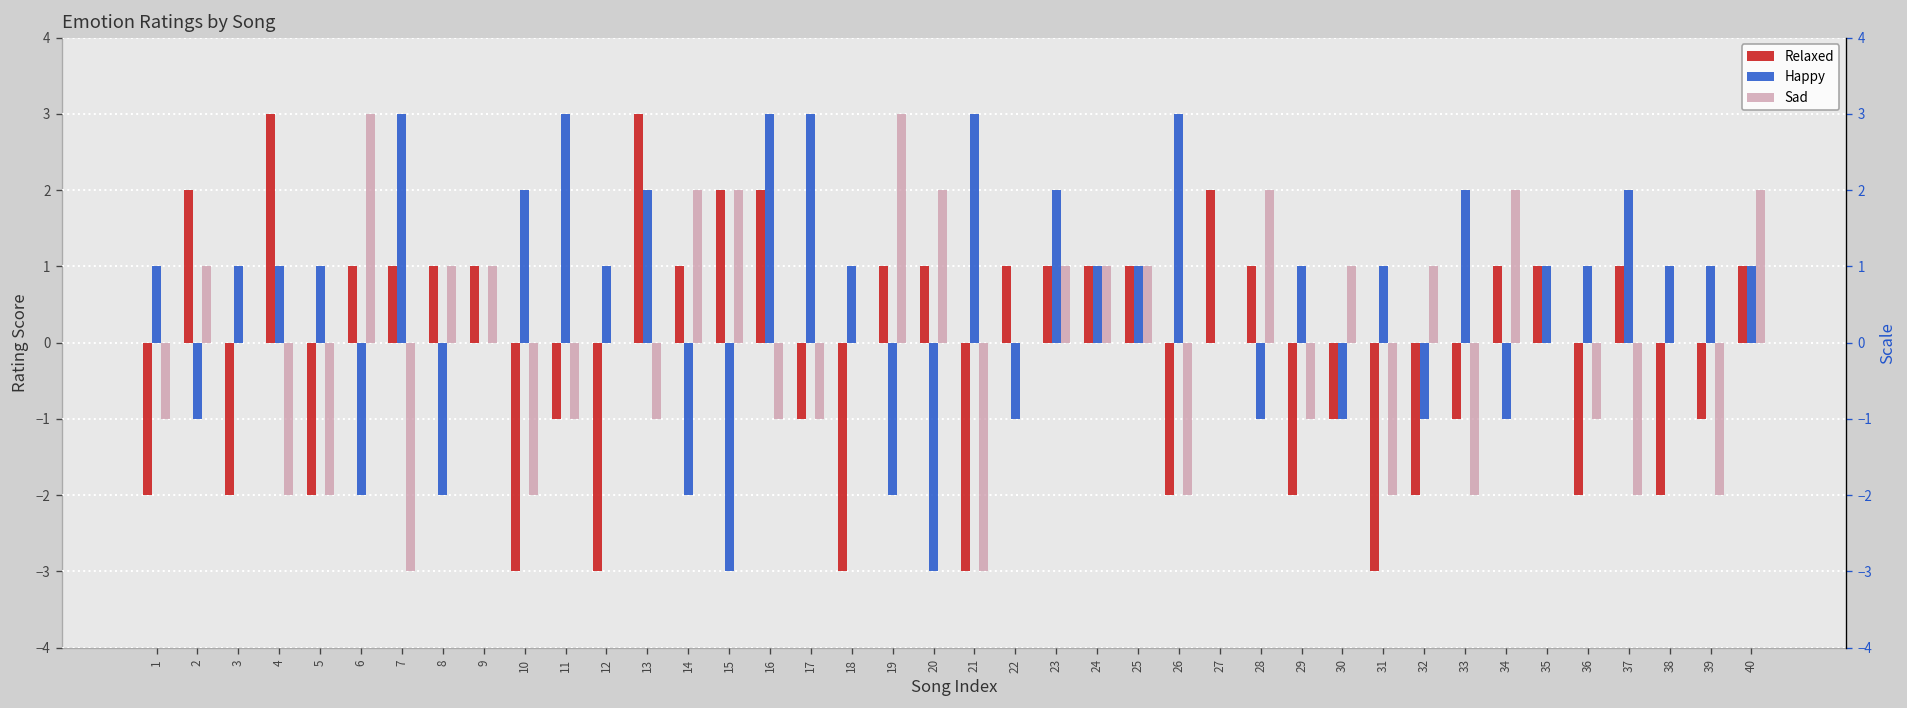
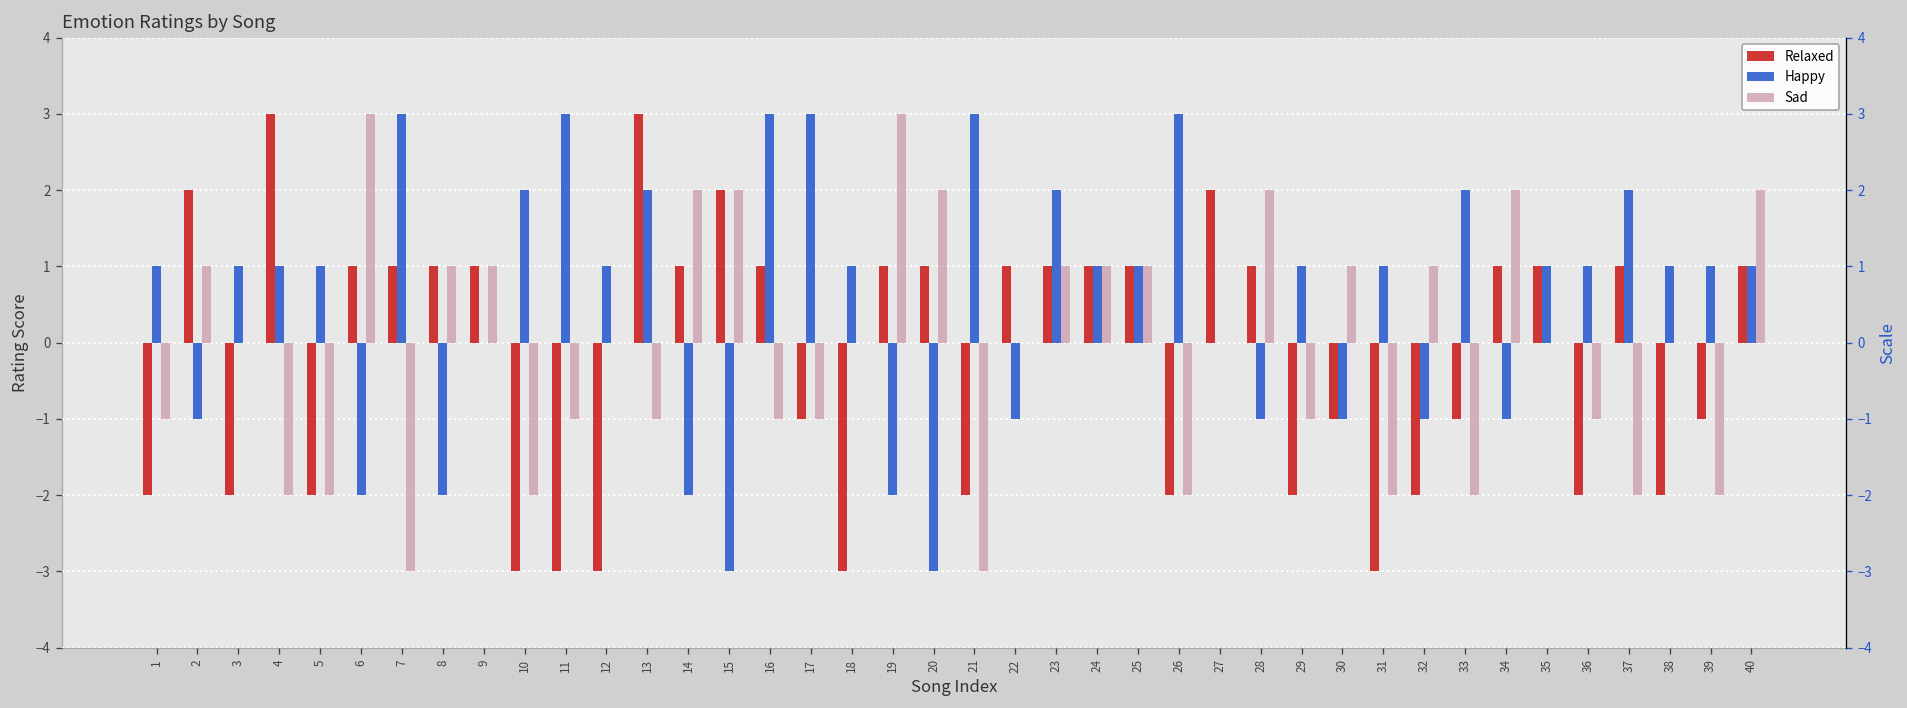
Relaxed, 11: -1 -> -3
Relaxed, 16: 2 -> 1
Relaxed, 21: -3 -> -2
